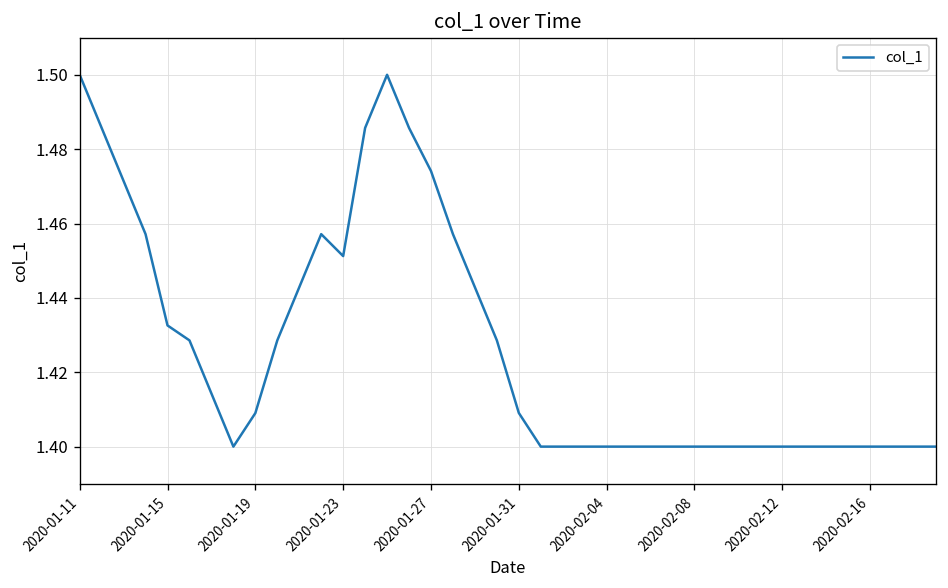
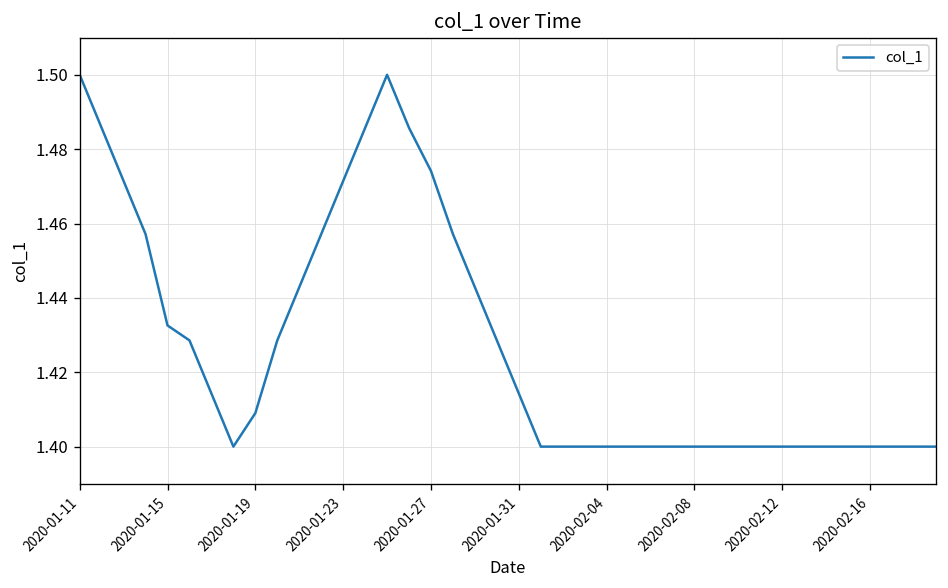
2020-01-23: 1.451 -> 1.471
2020-01-31: 1.409 -> 1.414
